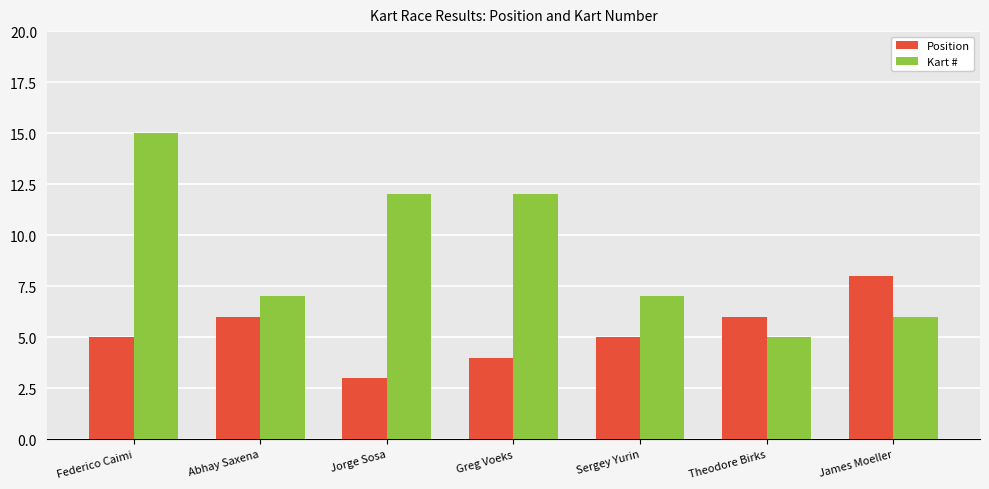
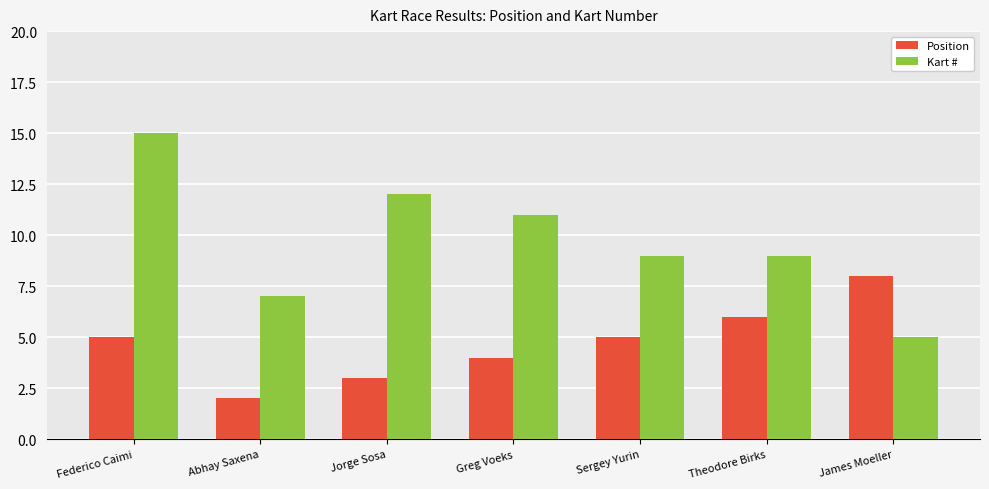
Position, Abhay Saxena: 6 -> 2
Kart #, Greg Voeks: 12 -> 11
Kart #, Sergey Yurin: 7 -> 9
Kart #, Theodore Birks: 5 -> 9
Kart #, James Moeller: 6 -> 5
